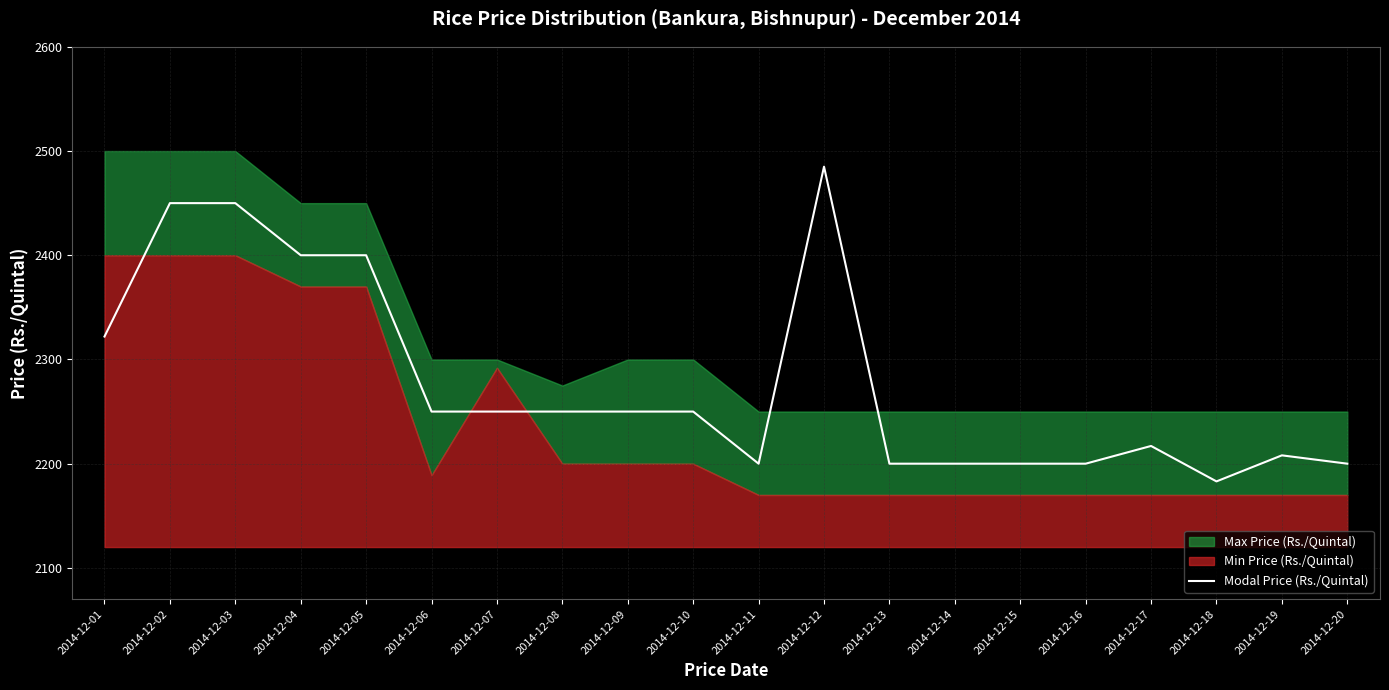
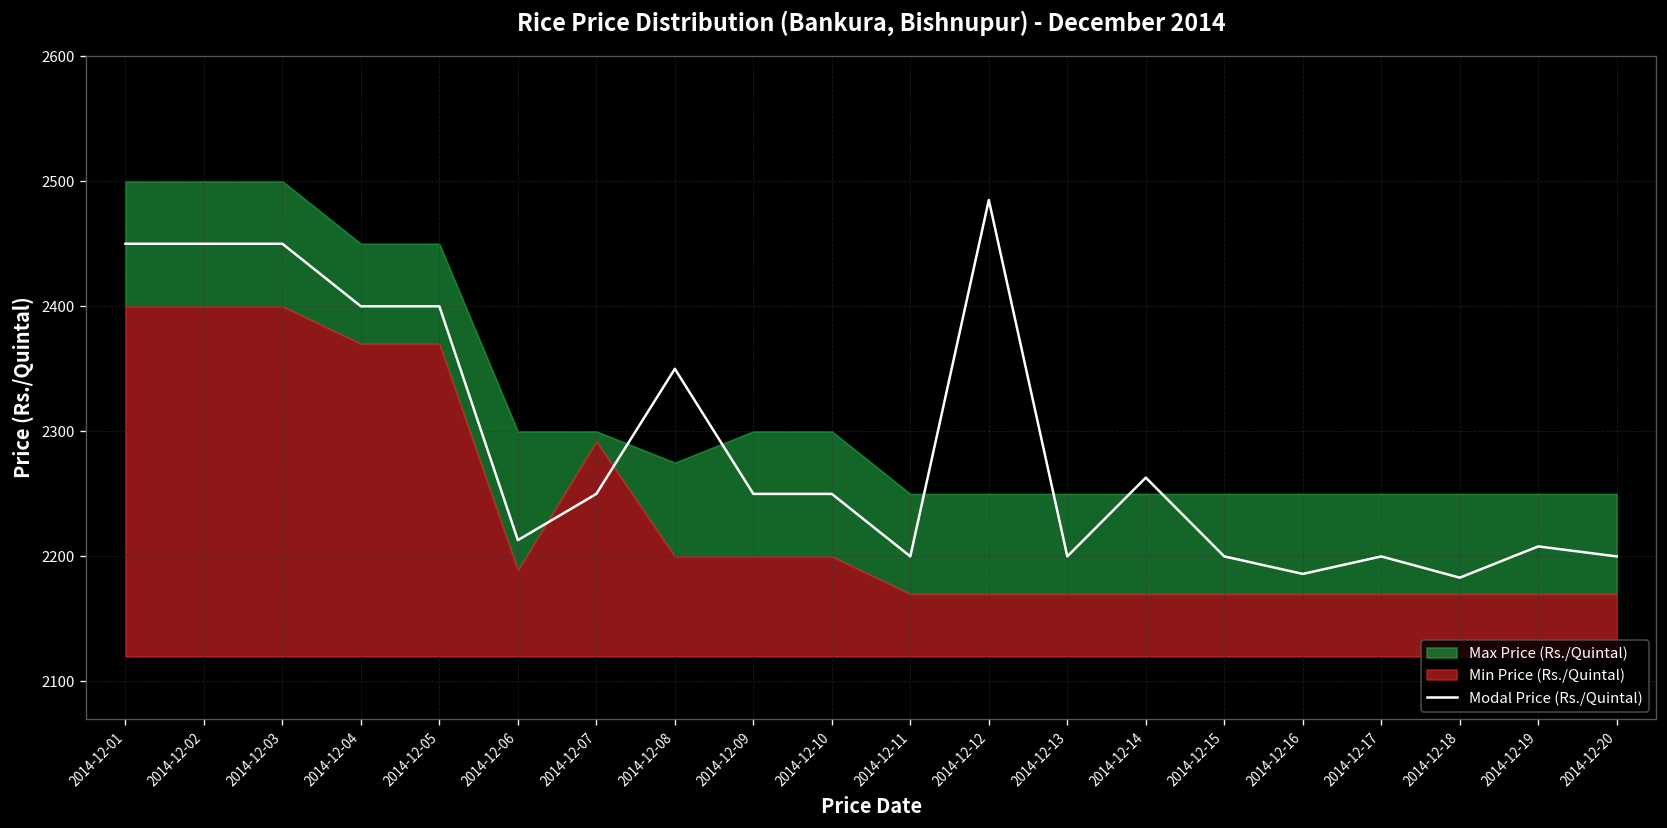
Modal Price (Rs./Quintal), 2014-12-01: 2322 -> 2450
Modal Price (Rs./Quintal), 2014-12-06: 2250 -> 2213
Modal Price (Rs./Quintal), 2014-12-08: 2250 -> 2350
Modal Price (Rs./Quintal), 2014-12-14: 2200 -> 2263
Modal Price (Rs./Quintal), 2014-12-16: 2200 -> 2186
Modal Price (Rs./Quintal), 2014-12-17: 2217 -> 2200
